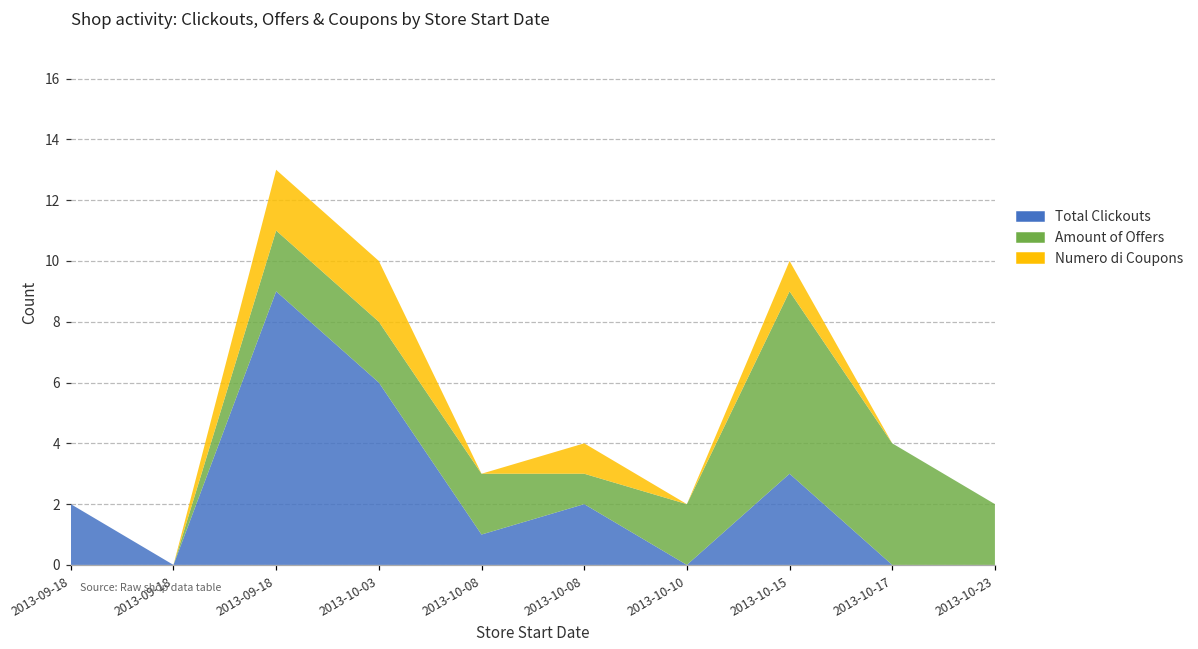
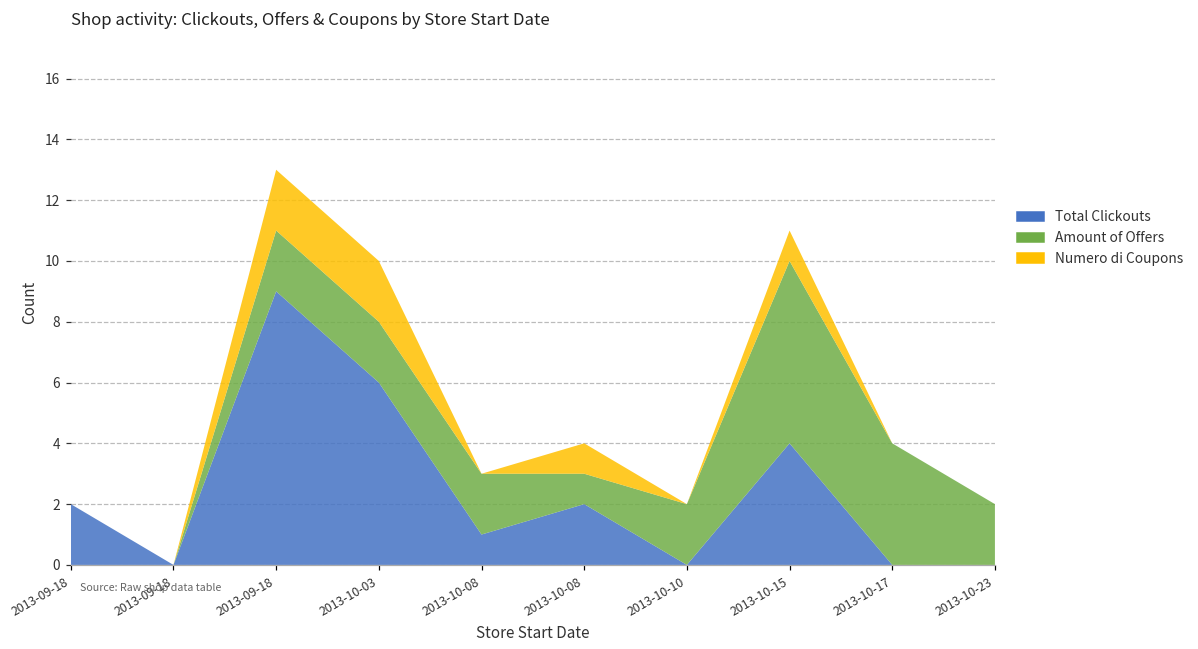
Total Clickouts, 2013-10-15: 3 -> 4
